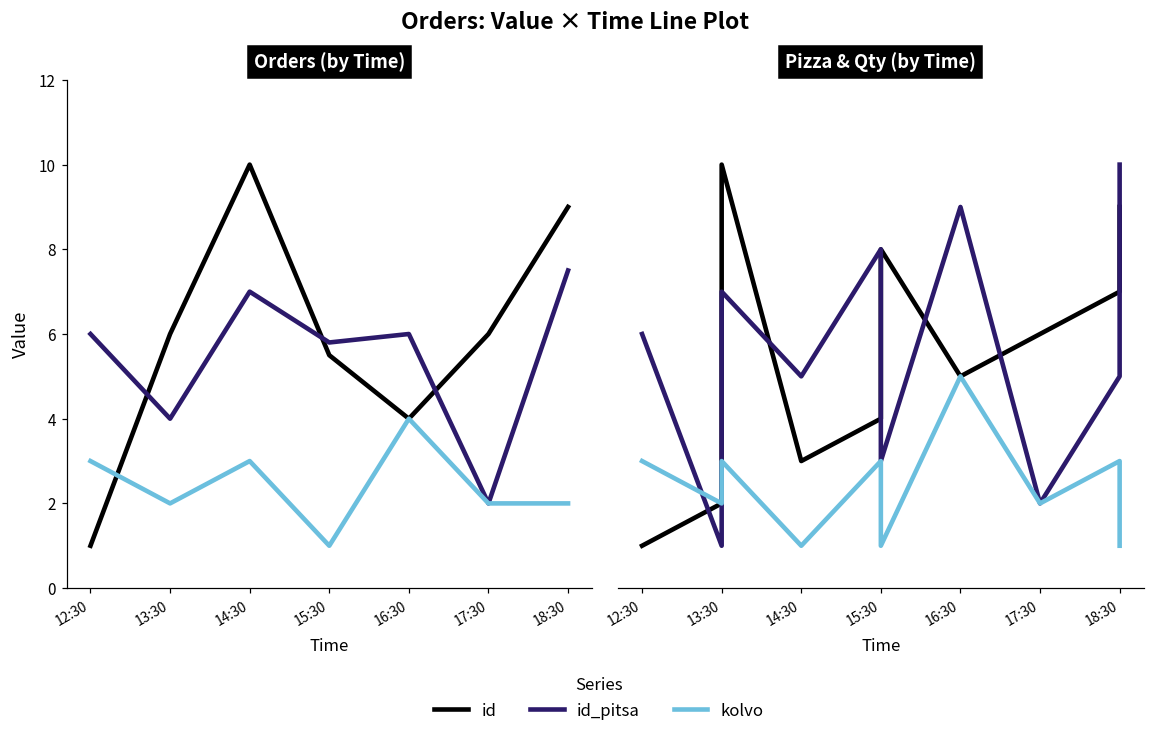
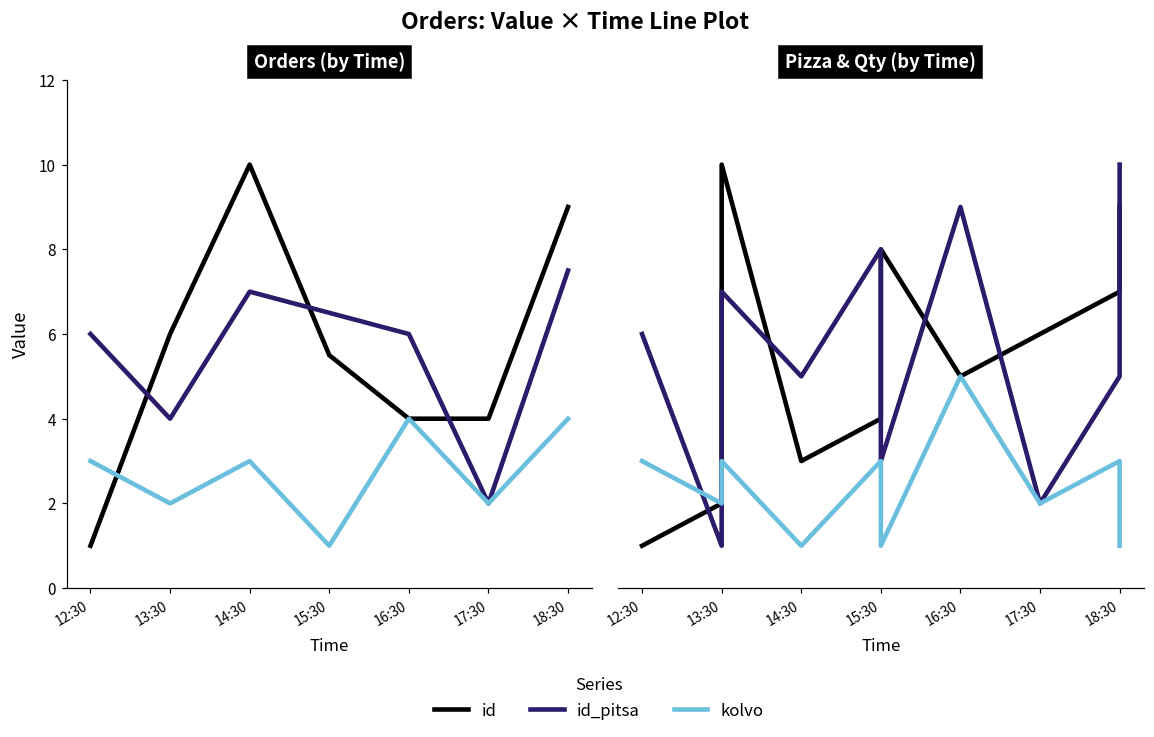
Orders (by Time), id_pitsa, 15:30: 5.8 -> 6.5
Orders (by Time), id, 17:30: 6 -> 4
Orders (by Time), kolvo, 18:30: 2 -> 4
